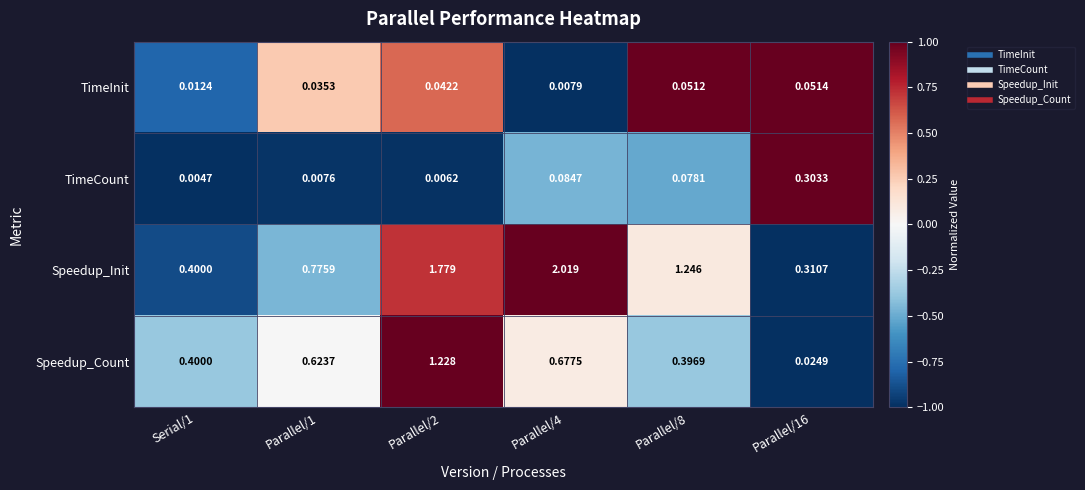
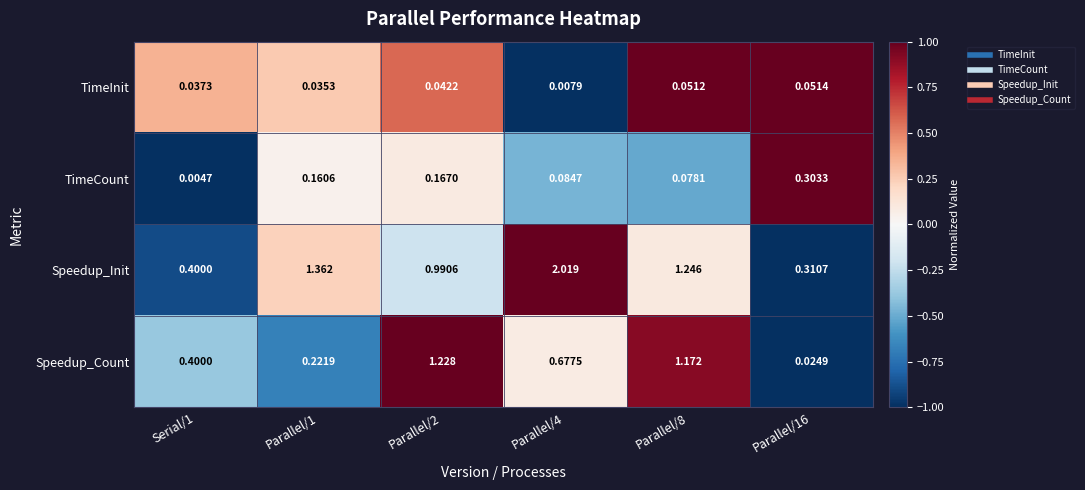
TimeInit, Serial/1: 0.0124 -> 0.0373
TimeCount, Parallel/1: 0.0076 -> 0.1606
TimeCount, Parallel/2: 0.0062 -> 0.1670
Speedup_Init, Parallel/1: 0.7759 -> 1.362
Speedup_Init, Parallel/2: 1.779 -> 0.9906
Speedup_Count, Parallel/1: 0.6237 -> 0.2219
Speedup_Count, Parallel/8: 0.3969 -> 1.172
